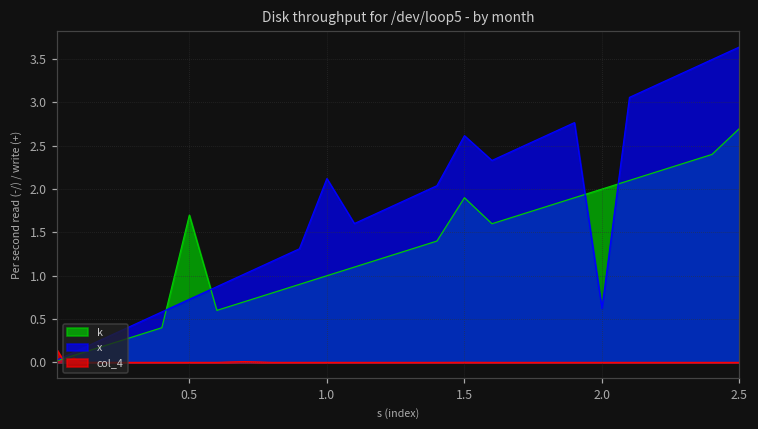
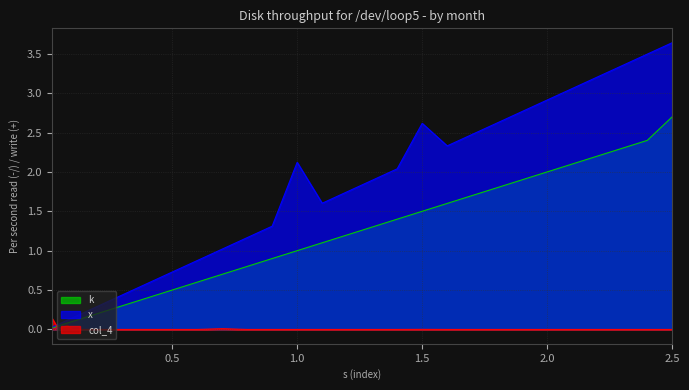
k, 0.5: 1.7 -> 0.5
k, 1.5: 1.9 -> 1.5
x, 2.0: 0.6 -> 2.9
